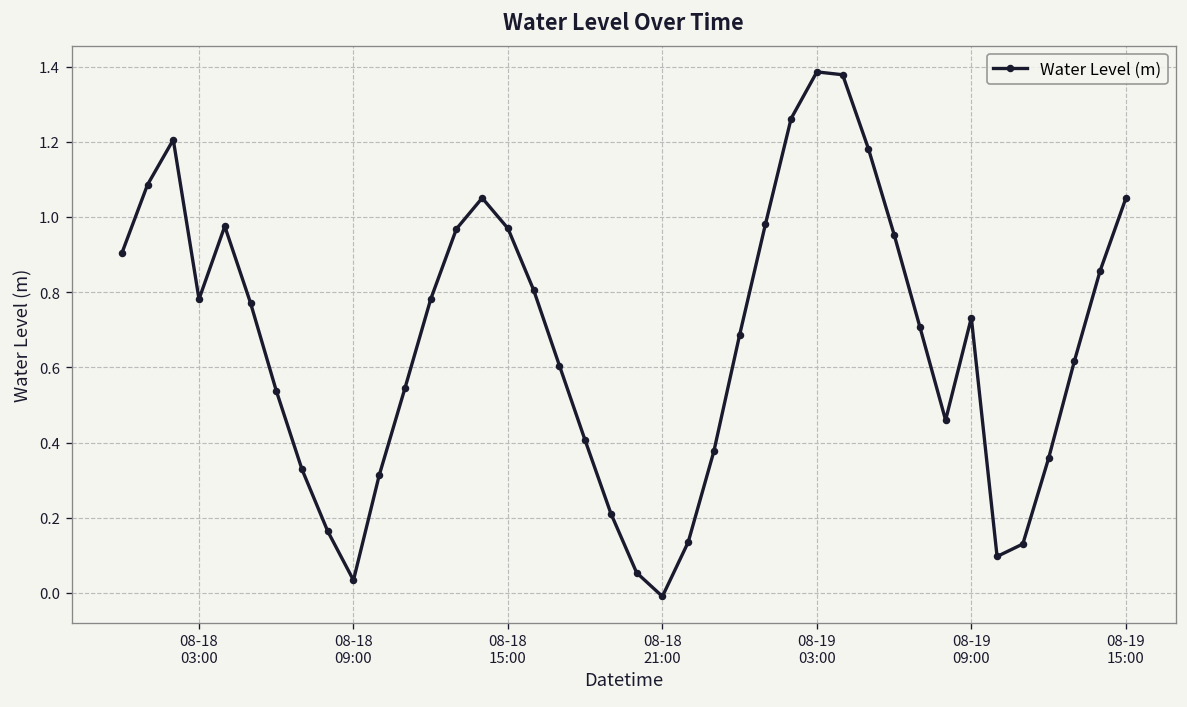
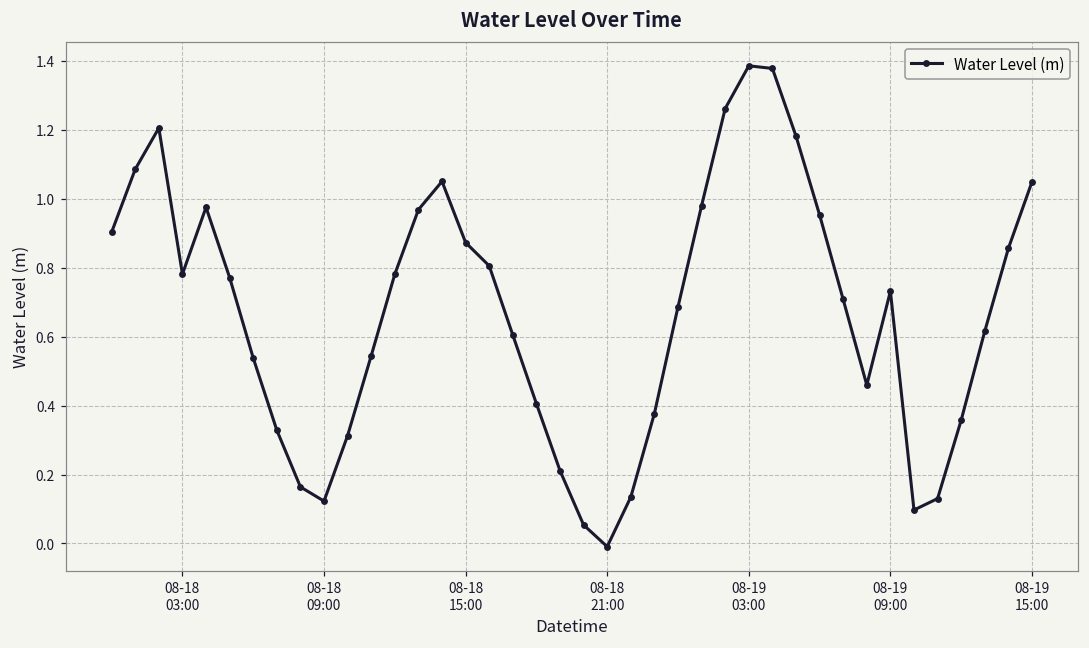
08-18 09:00: 0.03 -> 0.12
08-18 15:00: 0.97 -> 0.87
